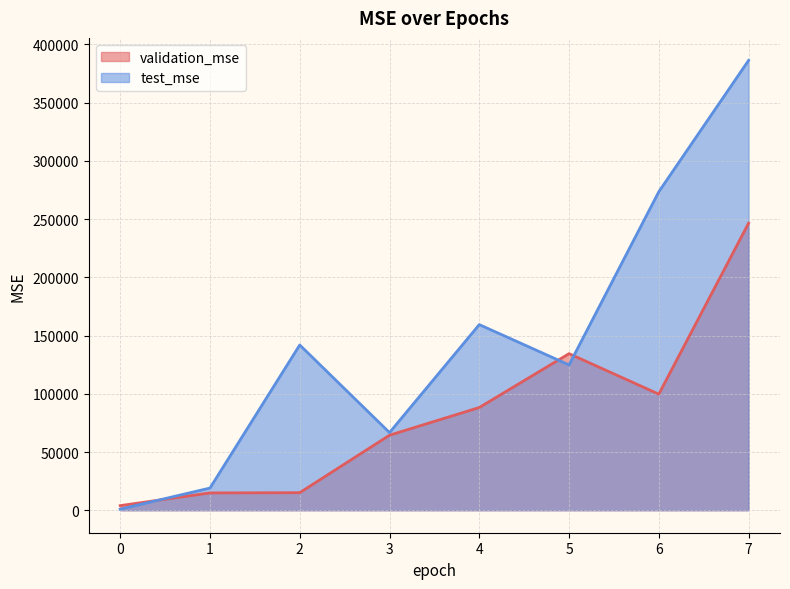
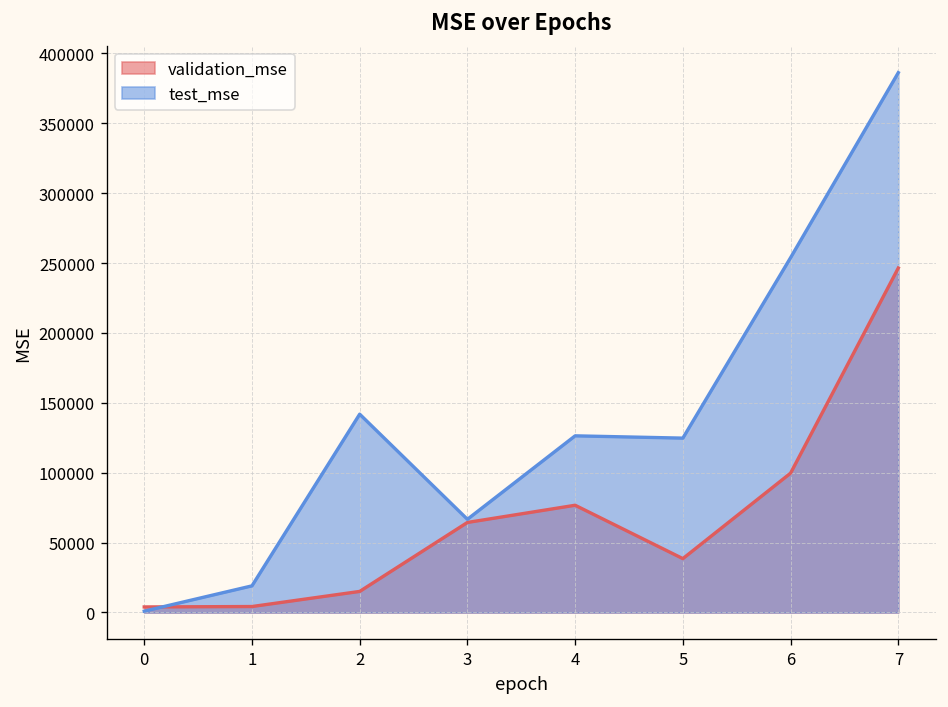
validation_mse, 1: 15000 -> 4000
validation_mse, 4: 88000 -> 77000
test_mse, 4: 159000 -> 126000
validation_mse, 5: 134000 -> 39000
test_mse, 6: 274000 -> 254000
